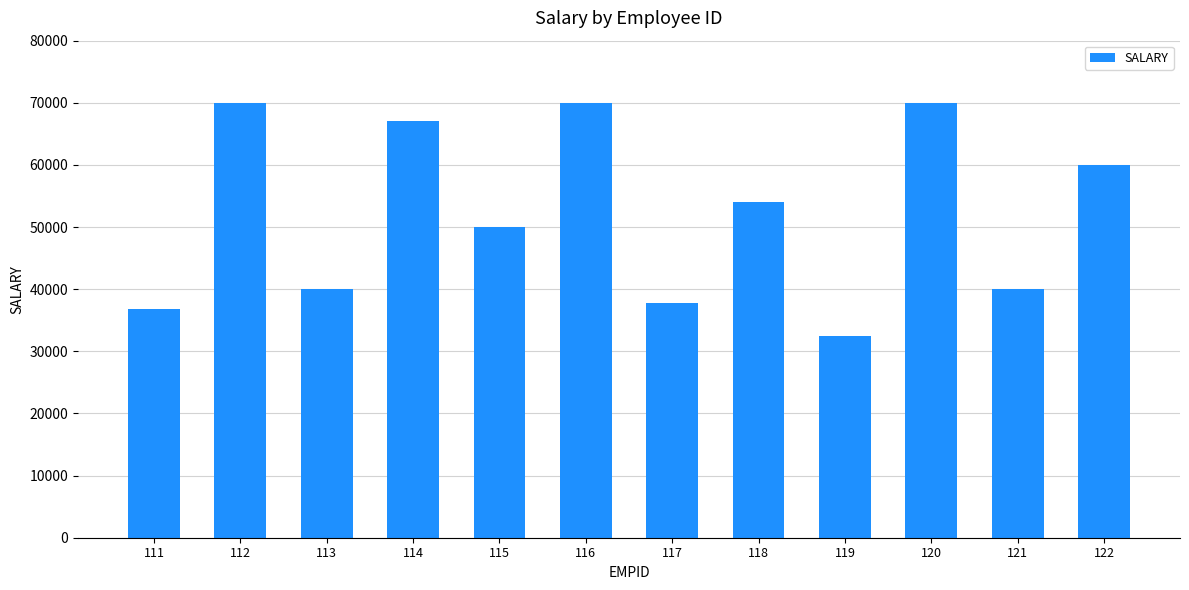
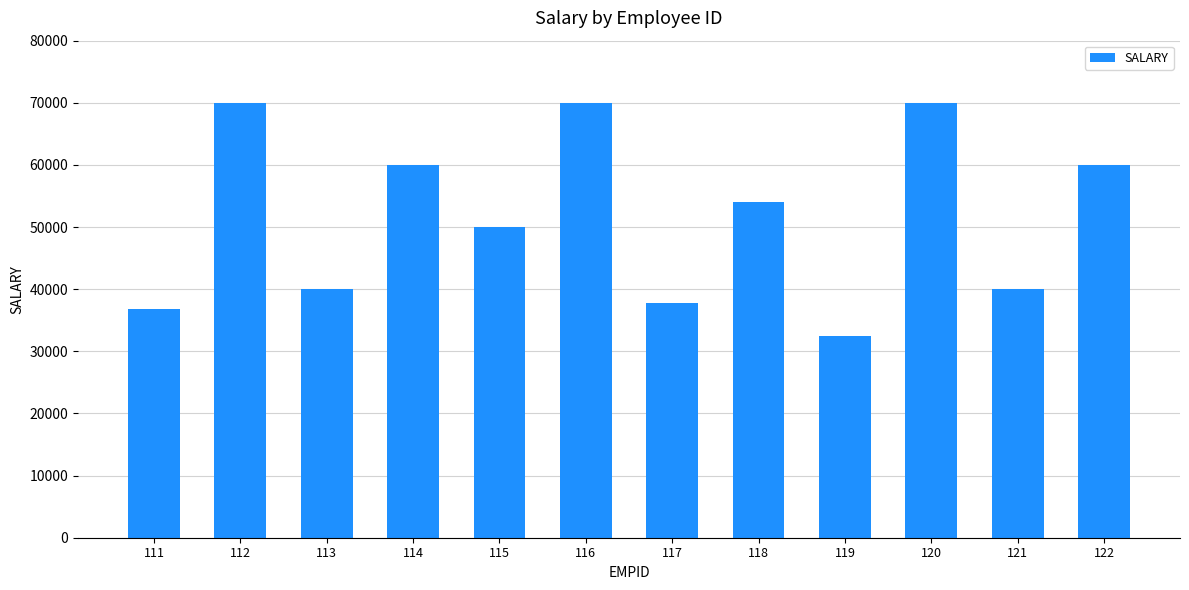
114: 67000 -> 60000
